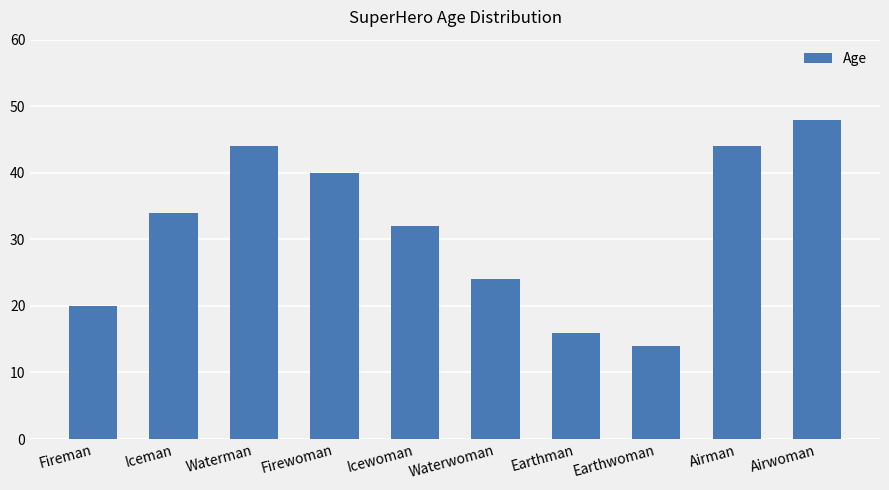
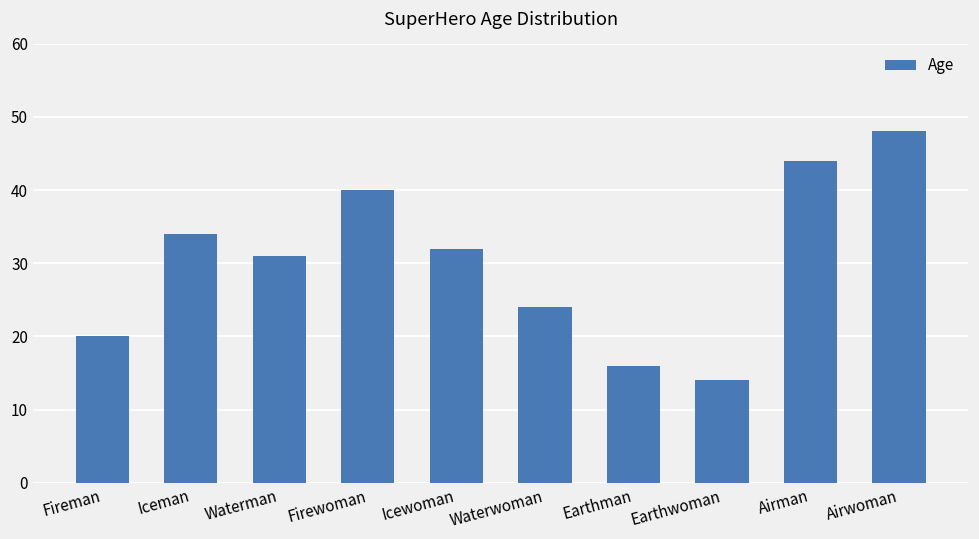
Waterman: 44 -> 31
